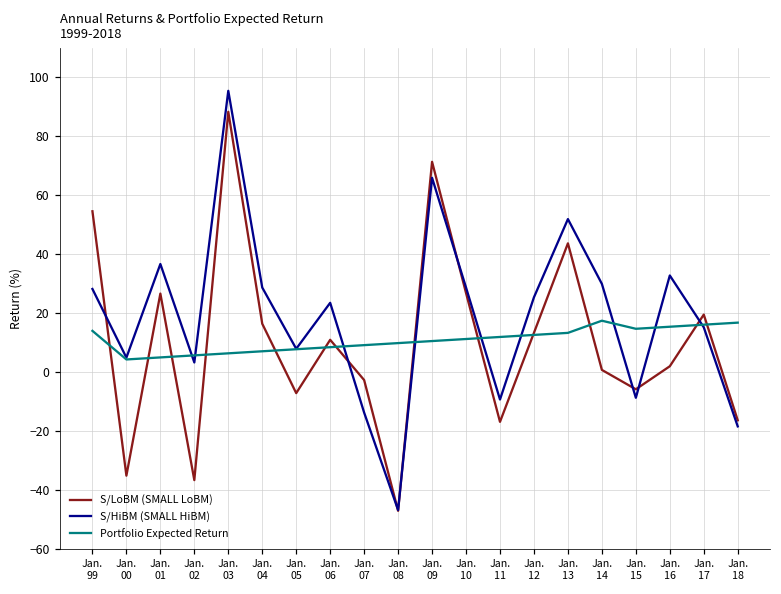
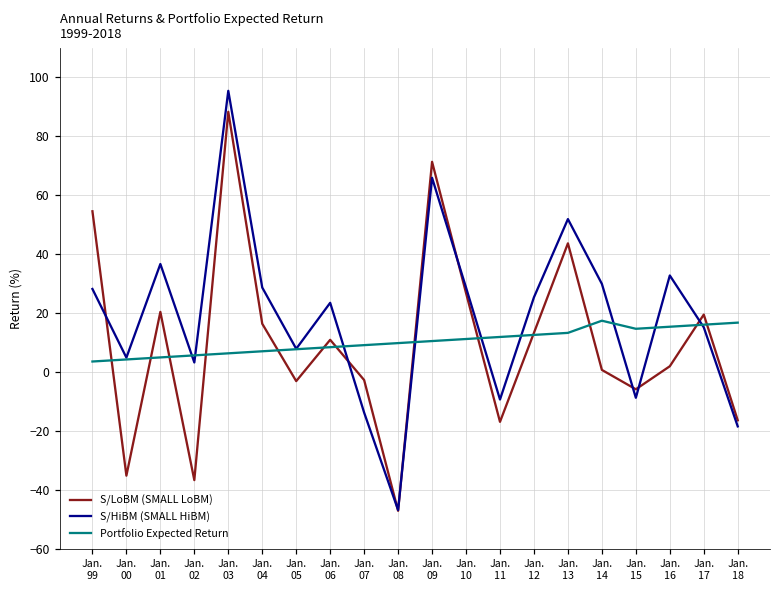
Portfolio Expected Return, Jan. 99: 14 -> 3
S/LoBM (SMALL LoBM), Jan. 01: 27 -> 20
S/LoBM (SMALL LoBM), Jan. 05: -7 -> -3
